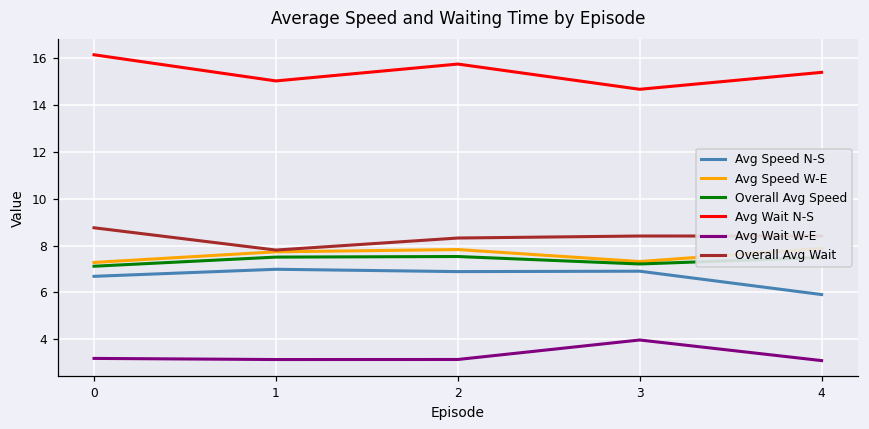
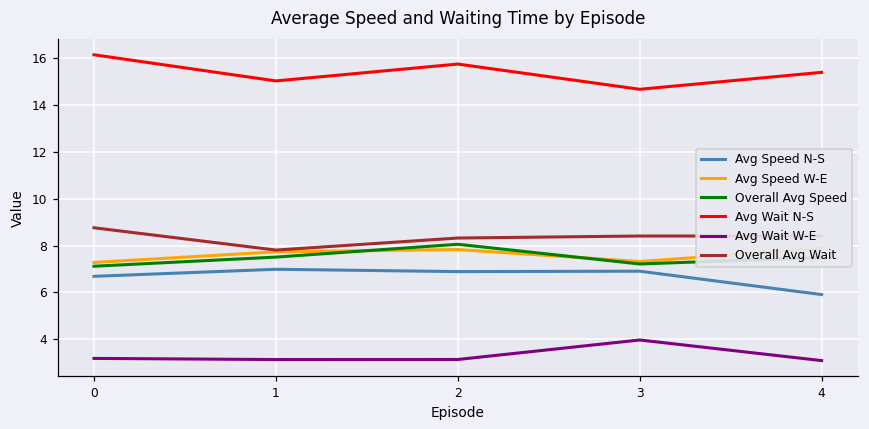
Overall Avg Speed, 2: 7.5 -> 8.1
